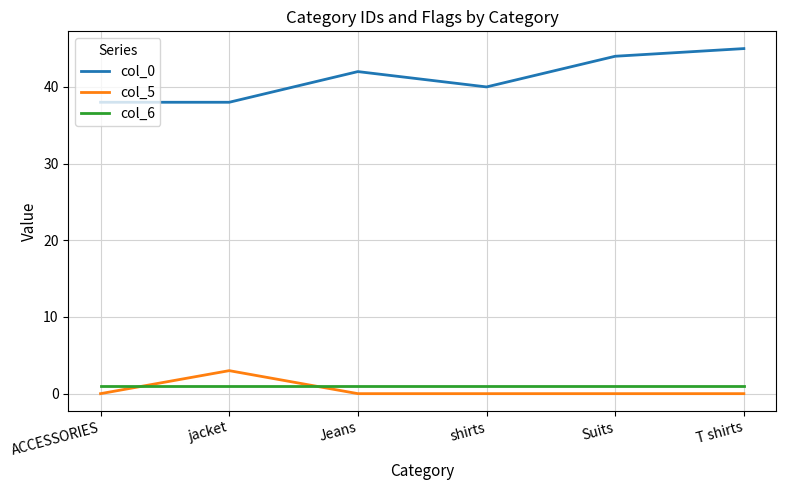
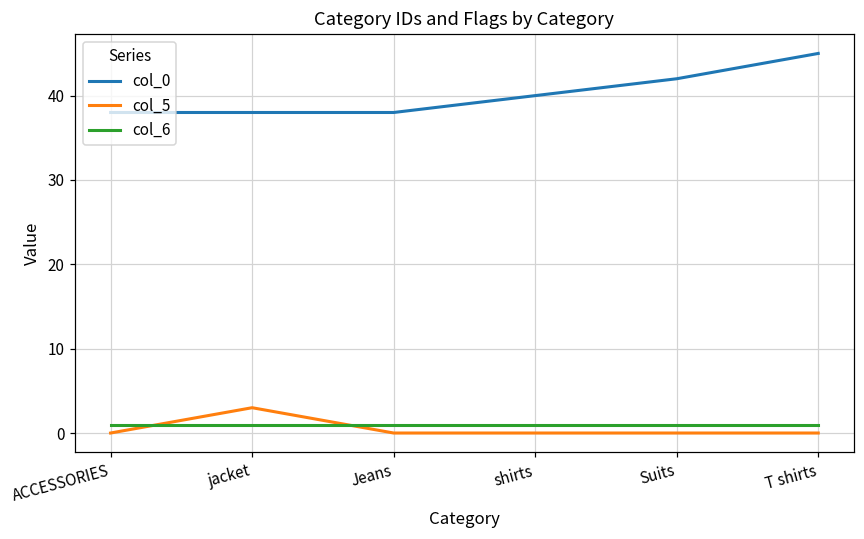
col_0, Jeans: 42 -> 38
col_0, Suits: 44 -> 42
